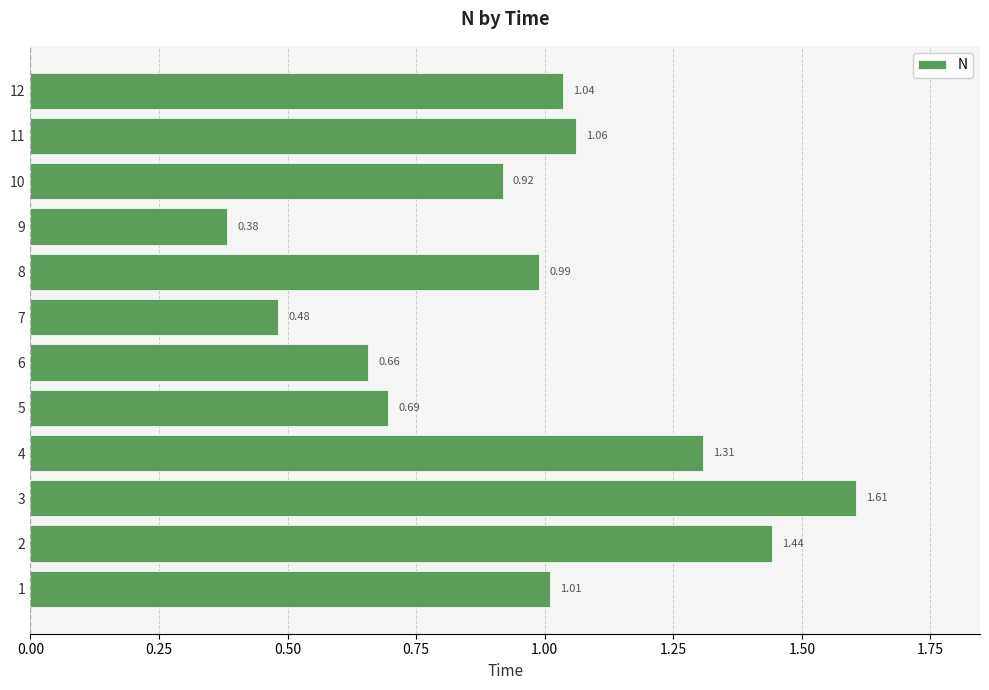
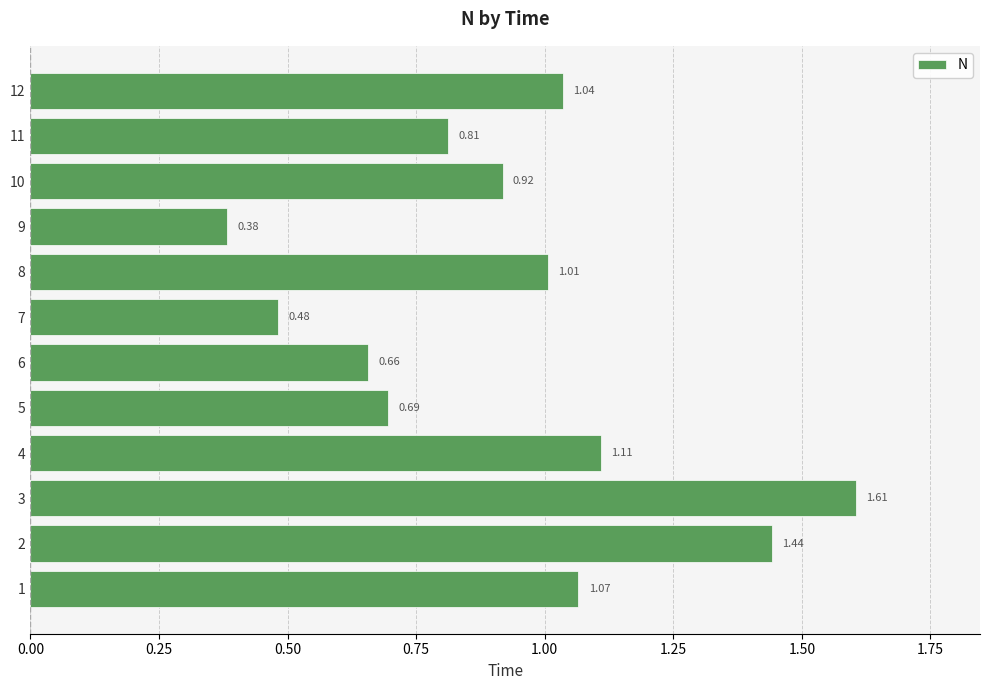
11: 1.06 -> 0.81
8: 0.99 -> 1.01
4: 1.31 -> 1.11
1: 1.01 -> 1.07
